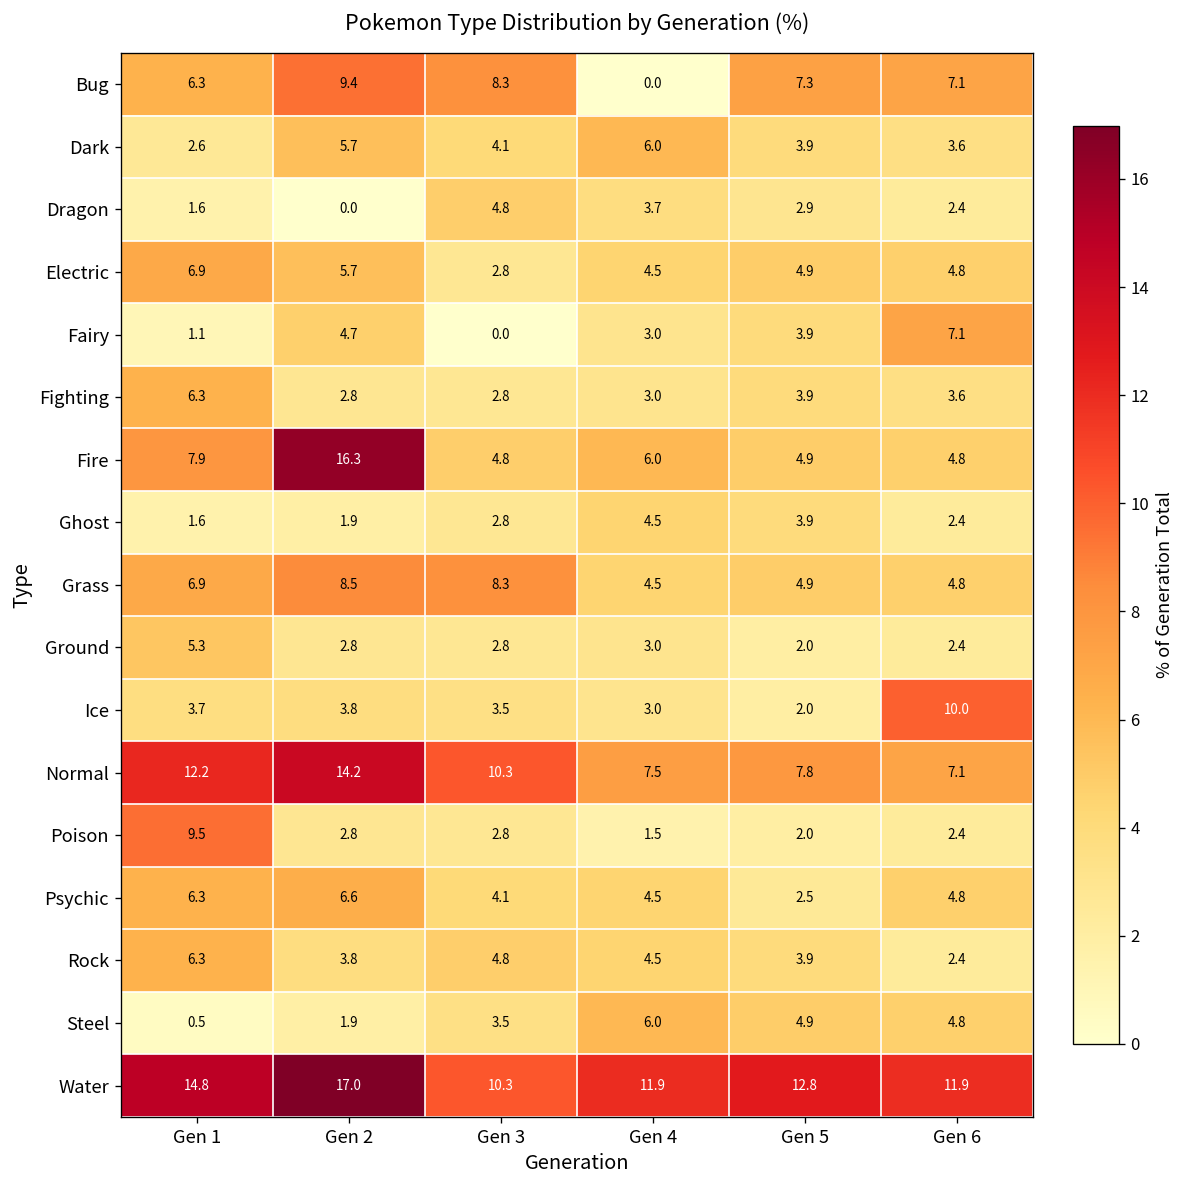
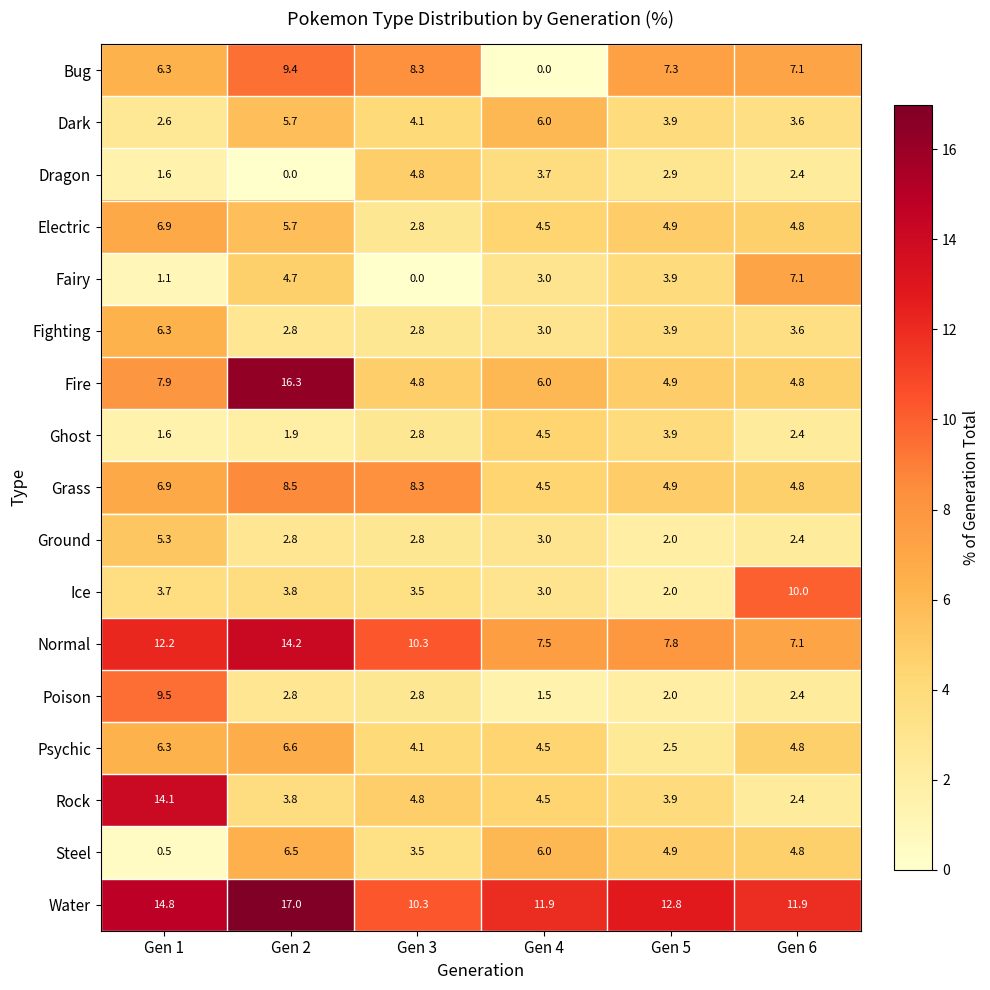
Rock, Gen 1: 6.3 -> 14.1
Steel, Gen 2: 1.9 -> 6.5
